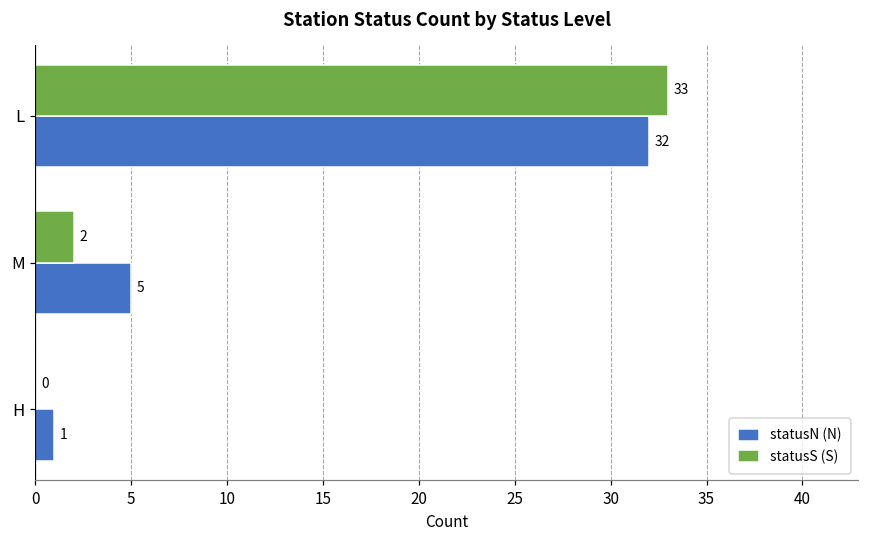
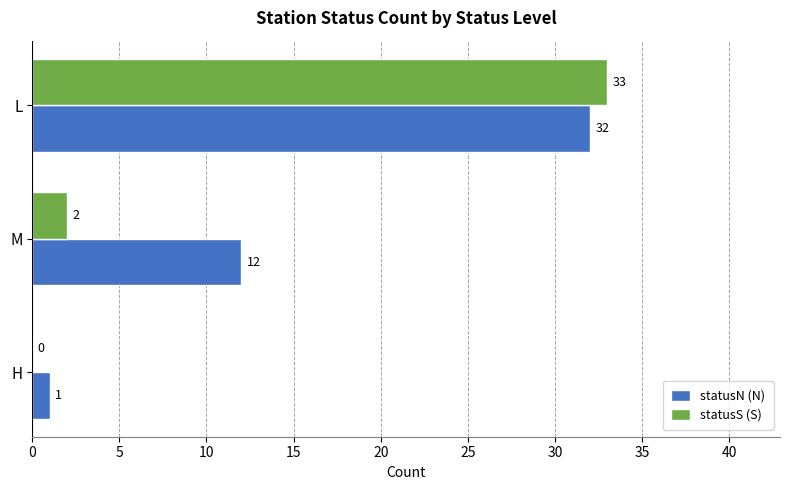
statusN (N), M: 5 -> 12
